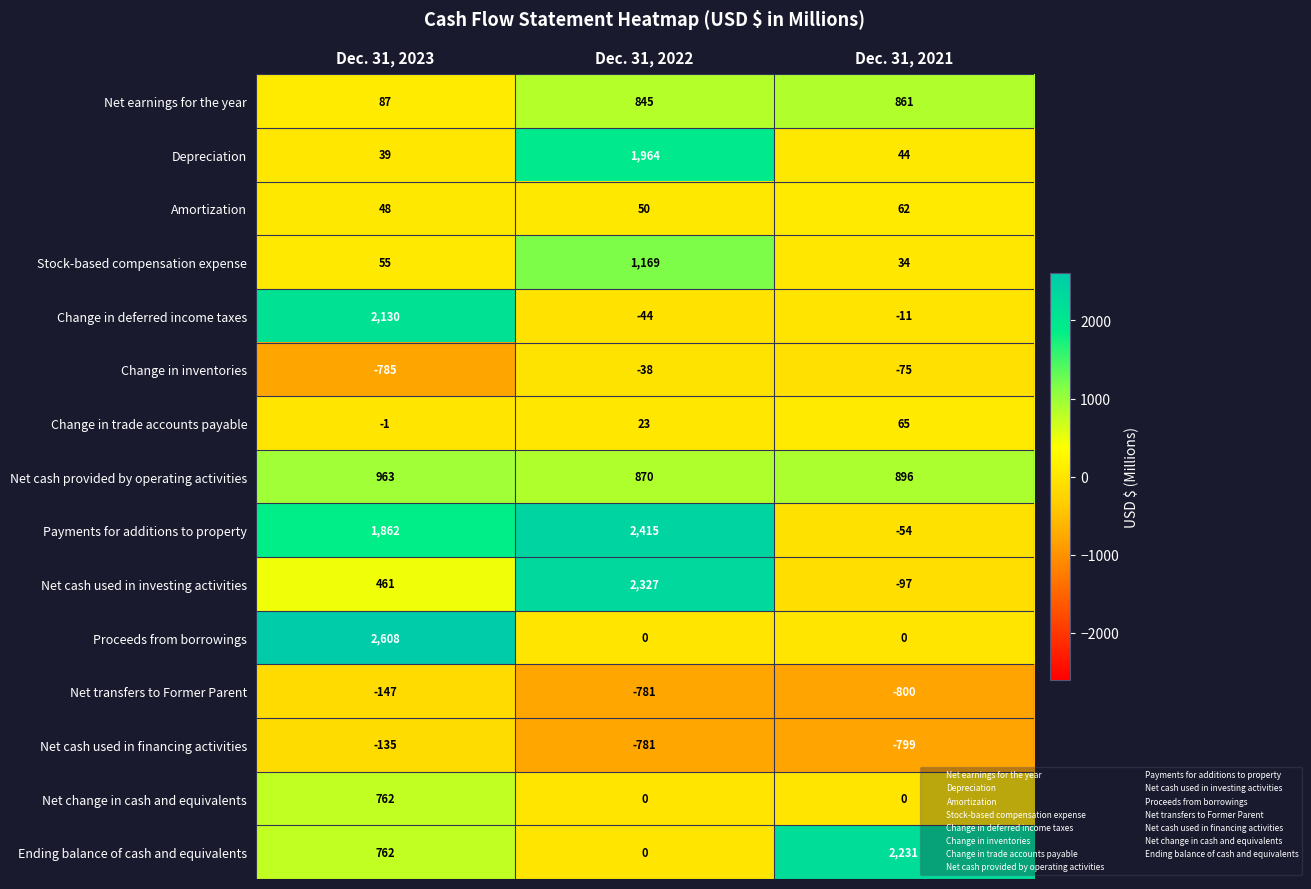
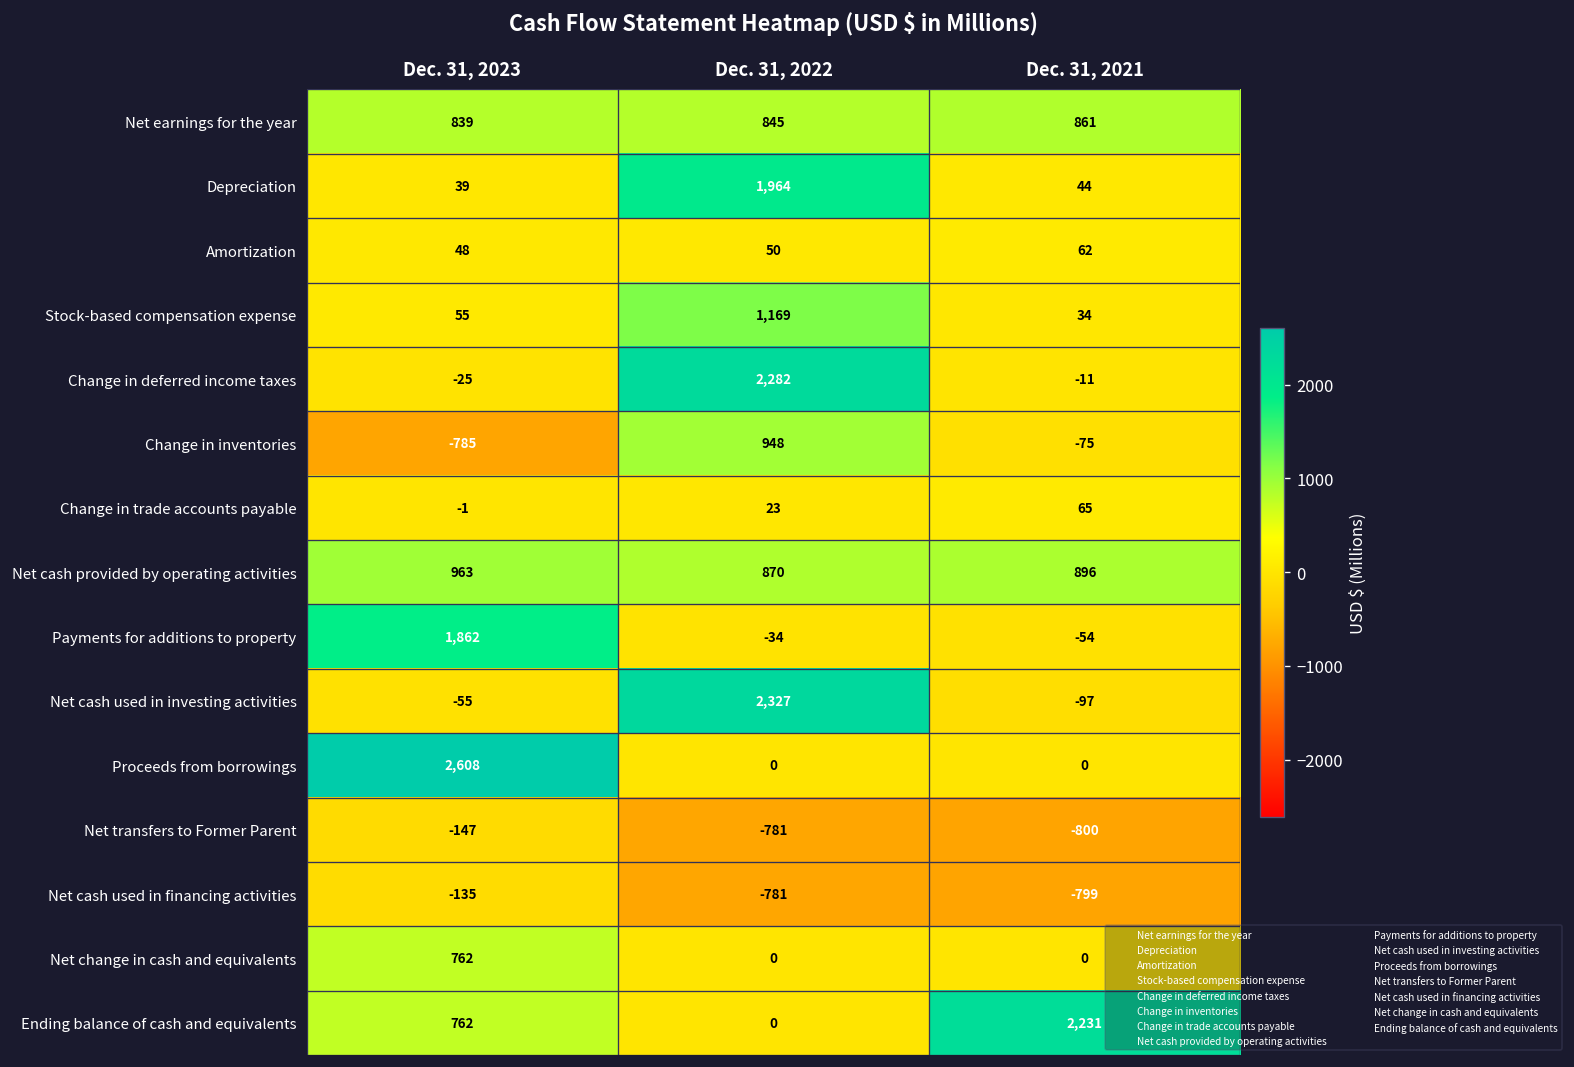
Net earnings for the year, Dec. 31, 2023: 87 -> 839
Change in deferred income taxes, Dec. 31, 2023: 2,130 -> -25
Change in deferred income taxes, Dec. 31, 2022: -44 -> 2,282
Change in inventories, Dec. 31, 2022: -38 -> 948
Payments for additions to property, Dec. 31, 2022: 2,415 -> -34
Net cash used in investing activities, Dec. 31, 2023: 461 -> -55
